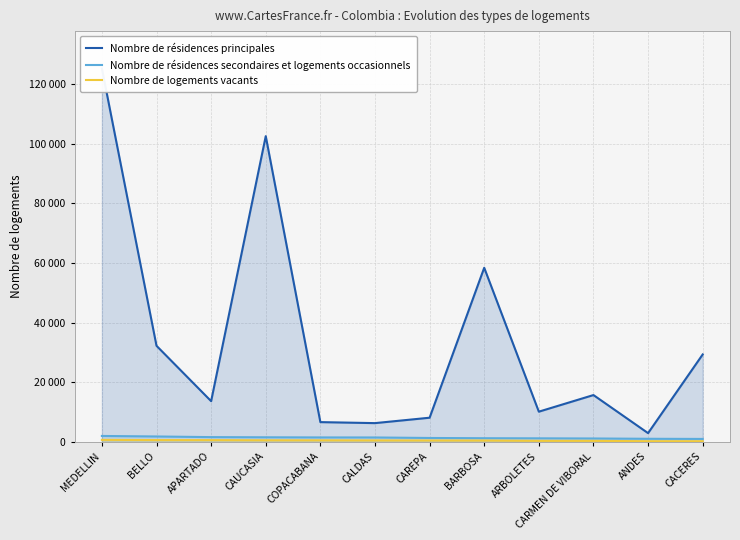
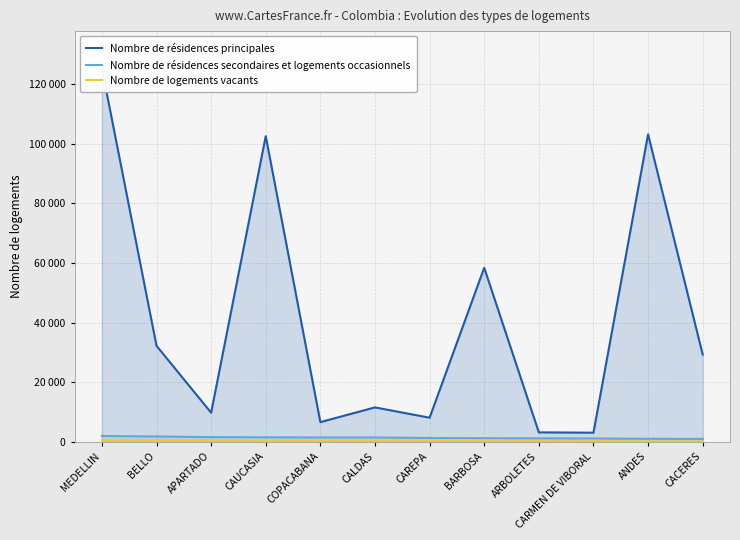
Nombre de résidences principales, APARTADO: 14000 -> 10000
Nombre de résidences principales, CALDAS: 6000 -> 12000
Nombre de résidences principales, ARBOLETES: 10000 -> 3000
Nombre de résidences principales, CARMEN DE VIBORAL: 16000 -> 3000
Nombre de résidences principales, ANDES: 3000 -> 103000
